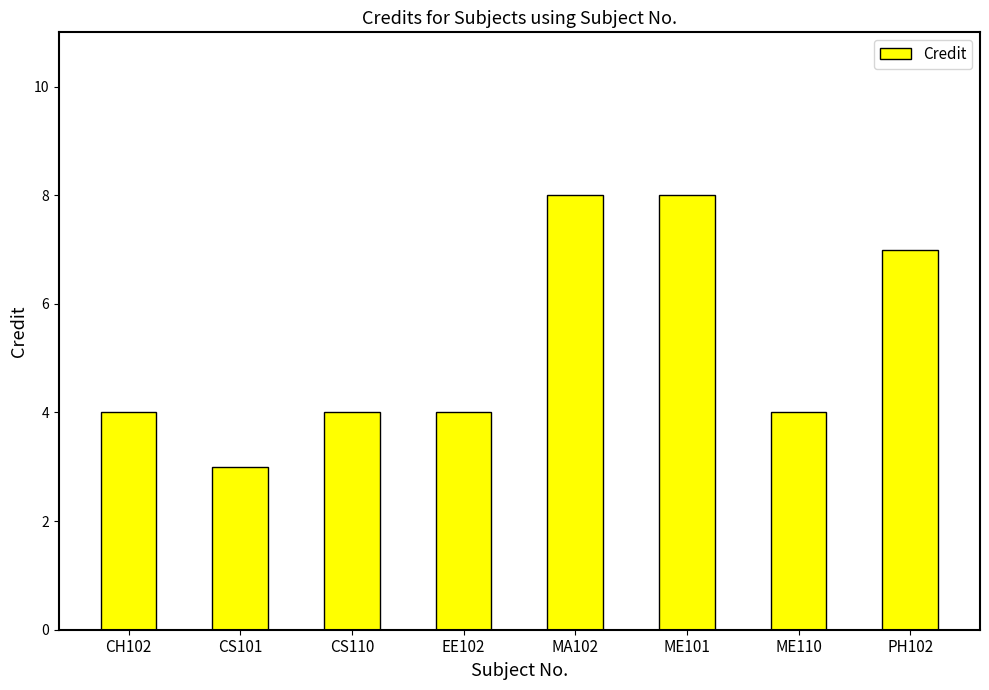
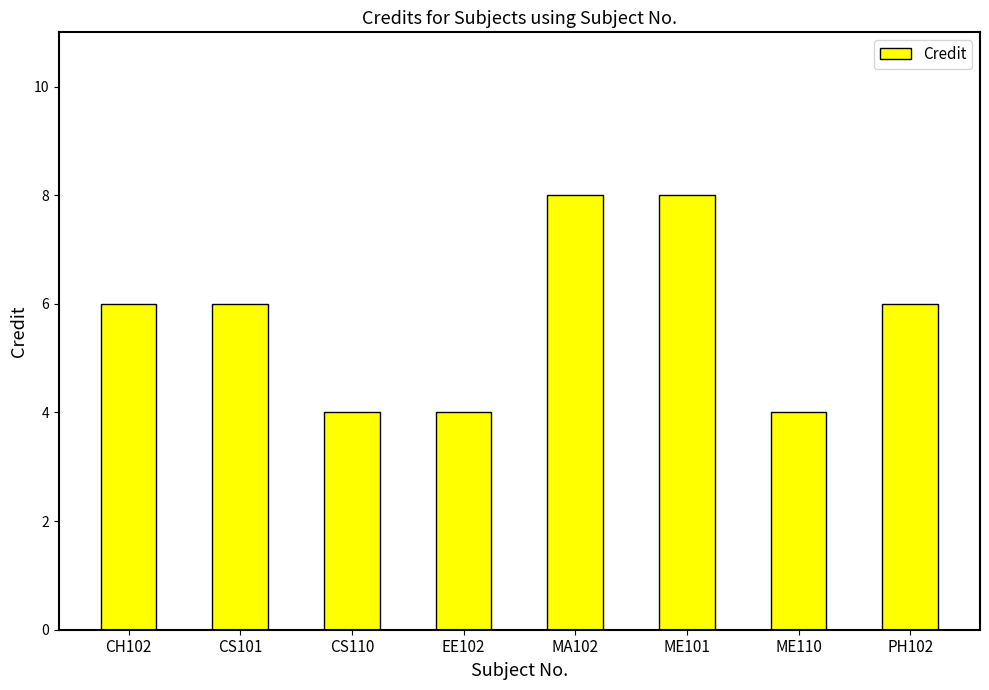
CH102: 4 -> 6
CS101: 3 -> 6
PH102: 7 -> 6
